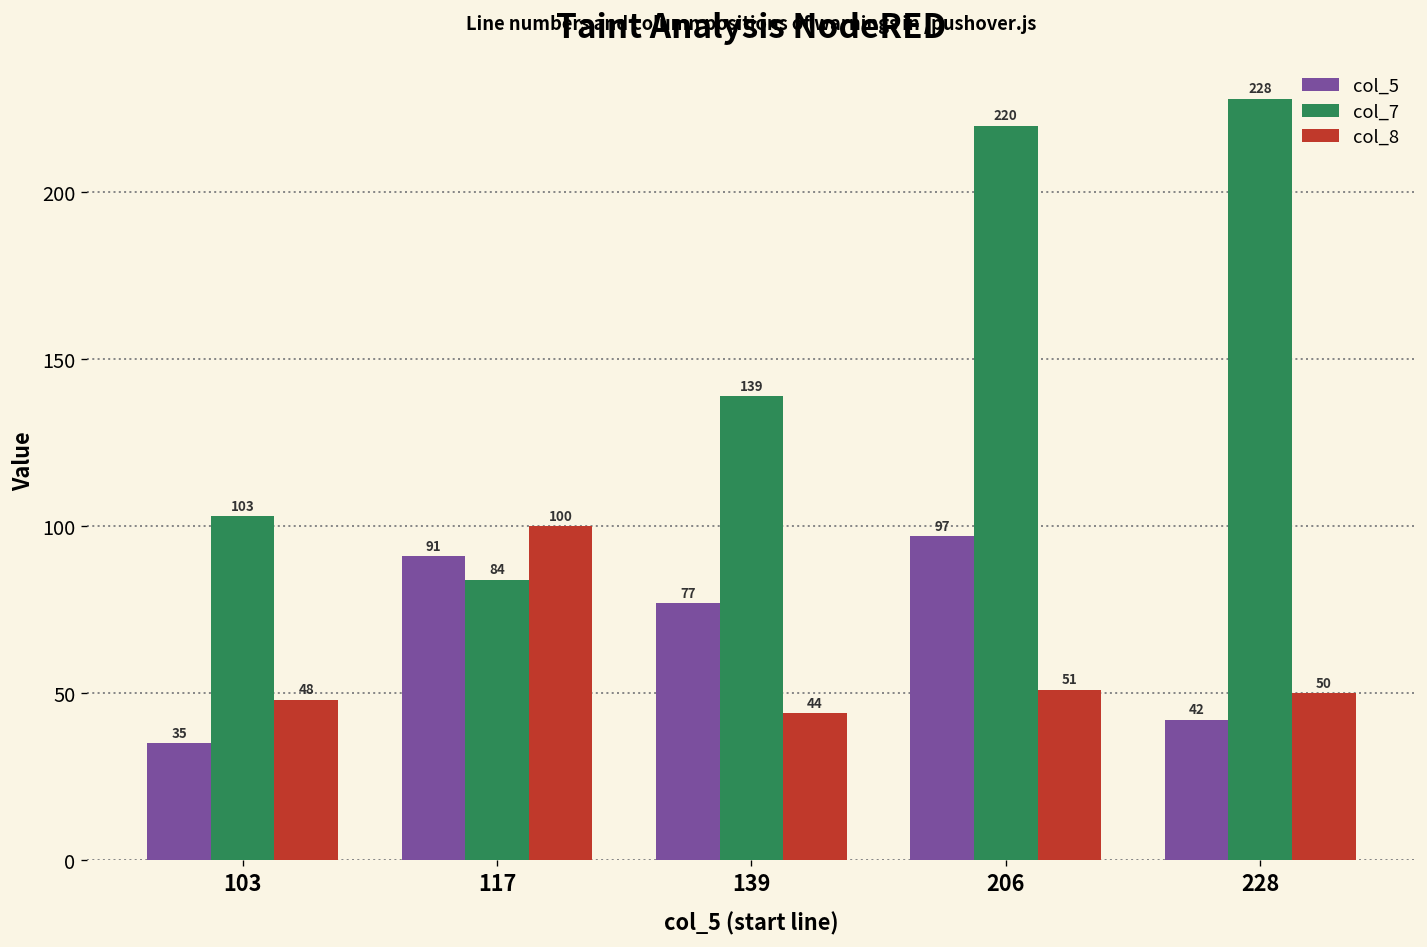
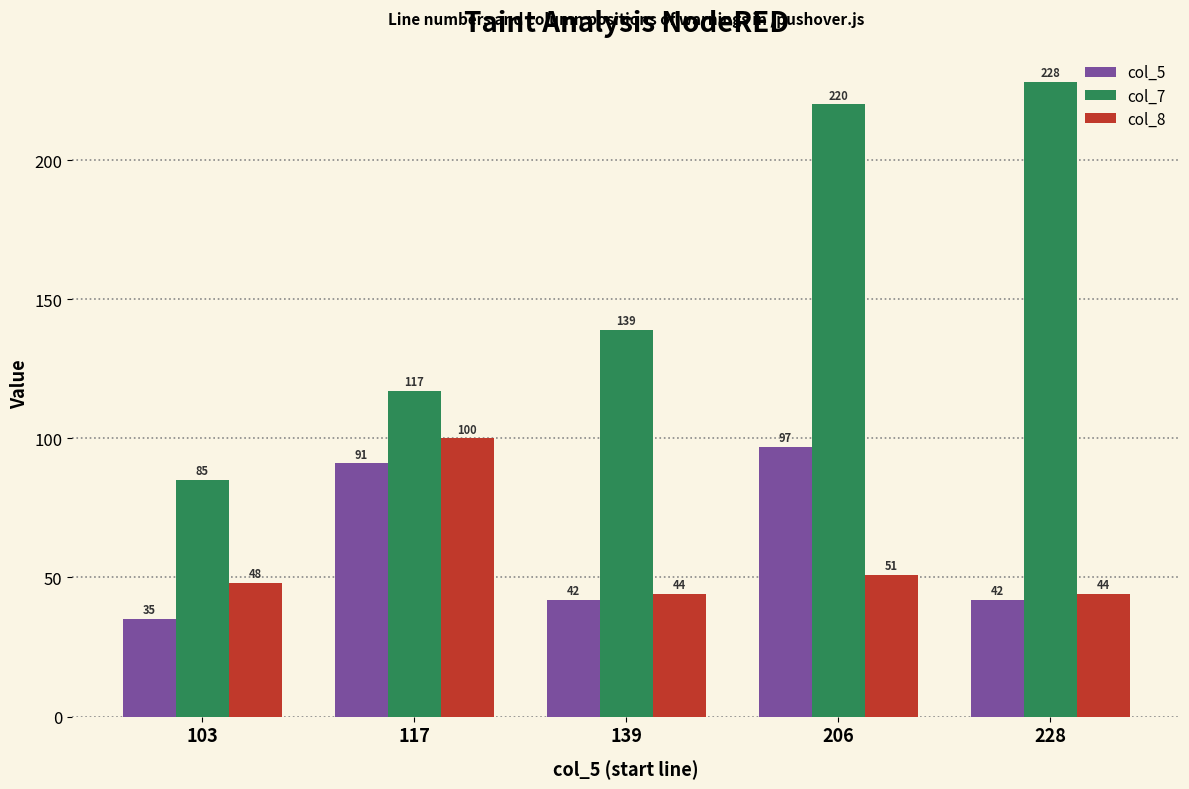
col_7, 103: 103 -> 85
col_7, 117: 84 -> 117
col_5, 139: 77 -> 42
col_8, 228: 50 -> 44
